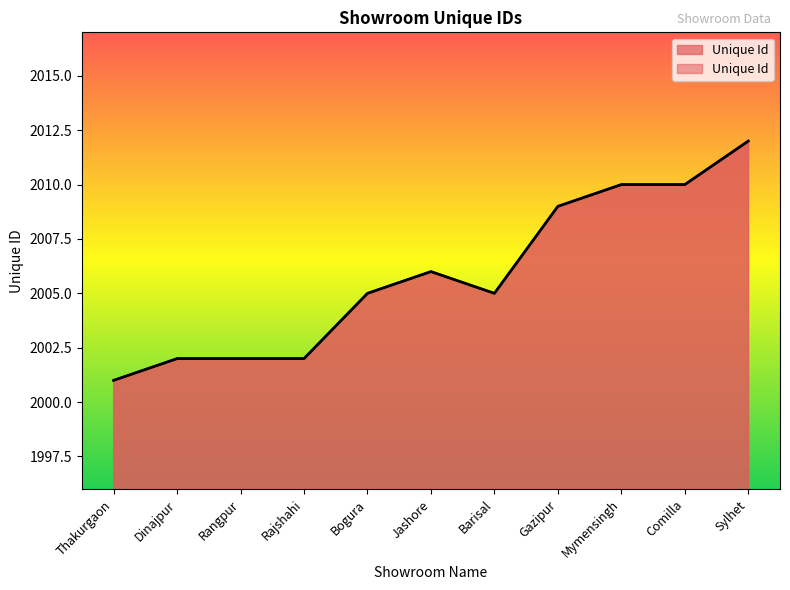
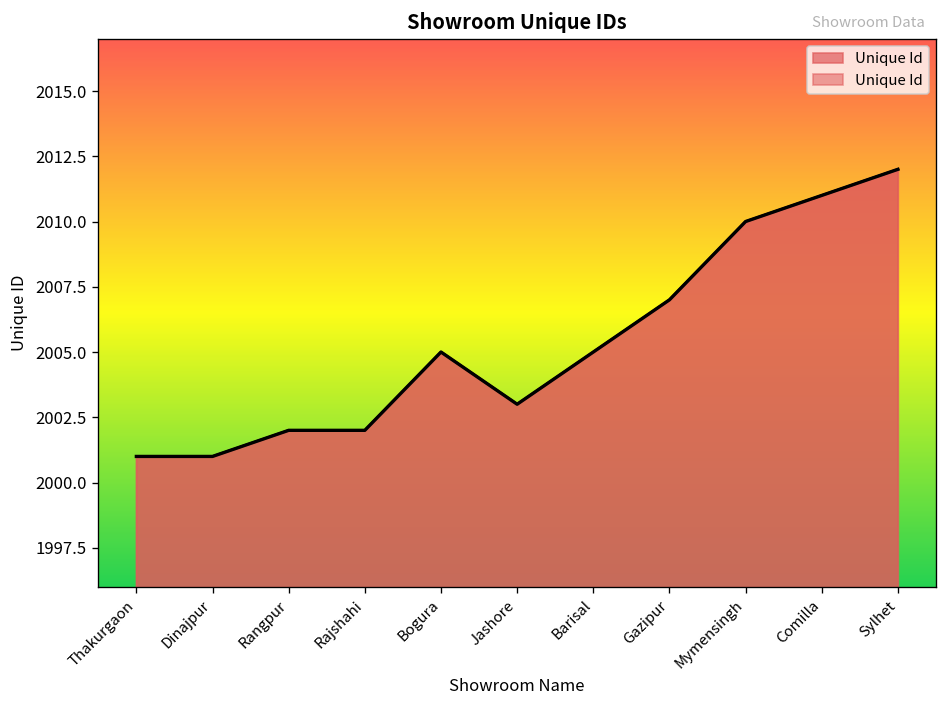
Dinajpur: 2002 -> 2001
Jashore: 2006 -> 2003
Gazipur: 2009 -> 2007
Comilla: 2010 -> 2011
